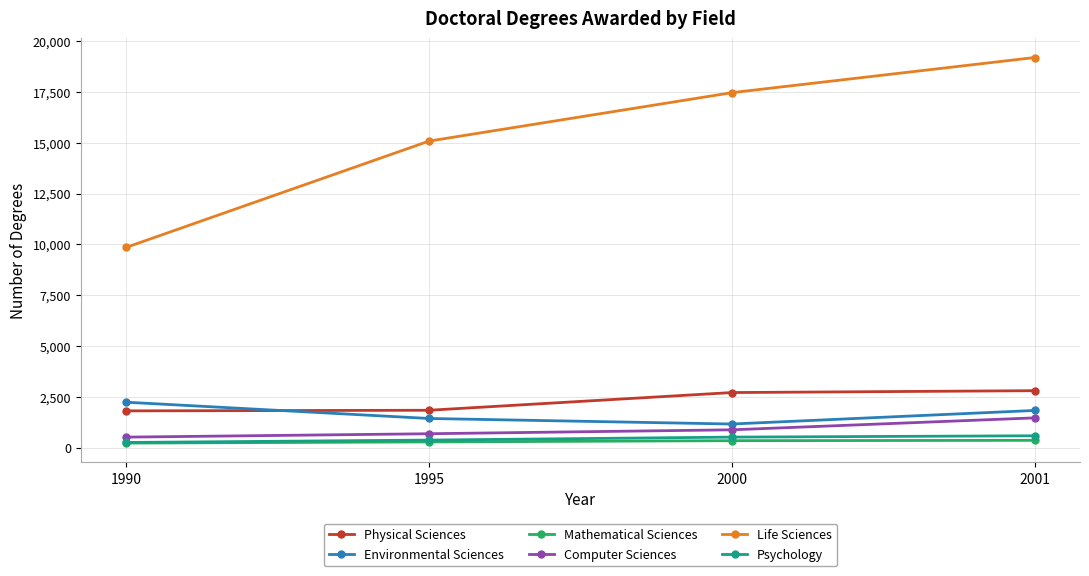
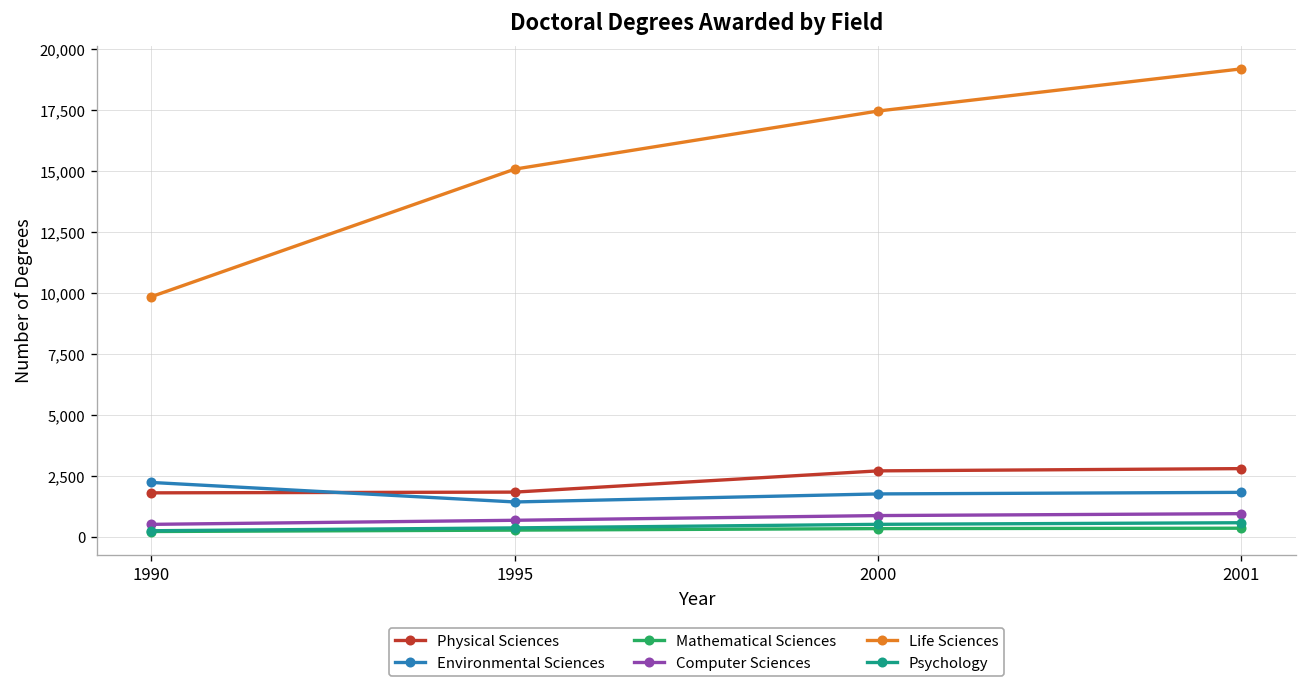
Environmental Sciences, 2000: 1,200 -> 1,800
Computer Sciences, 2001: 1,500 -> 1,000
